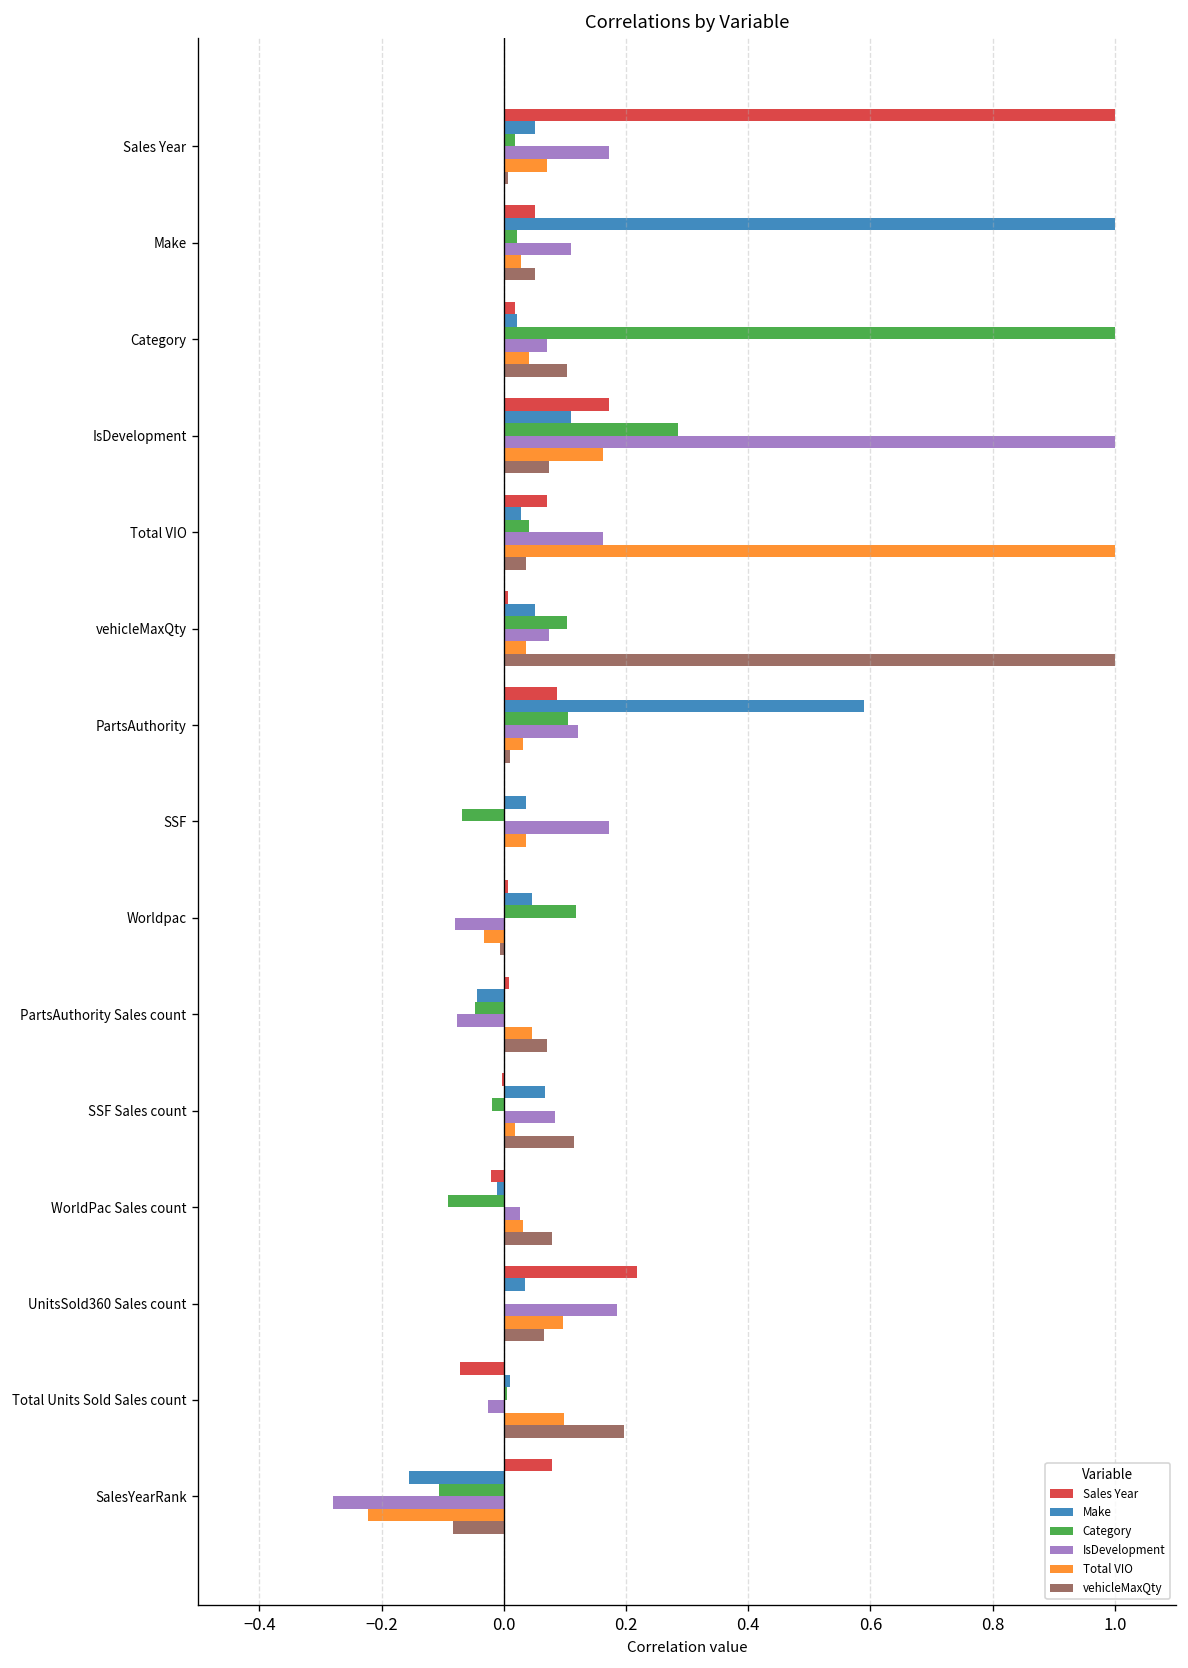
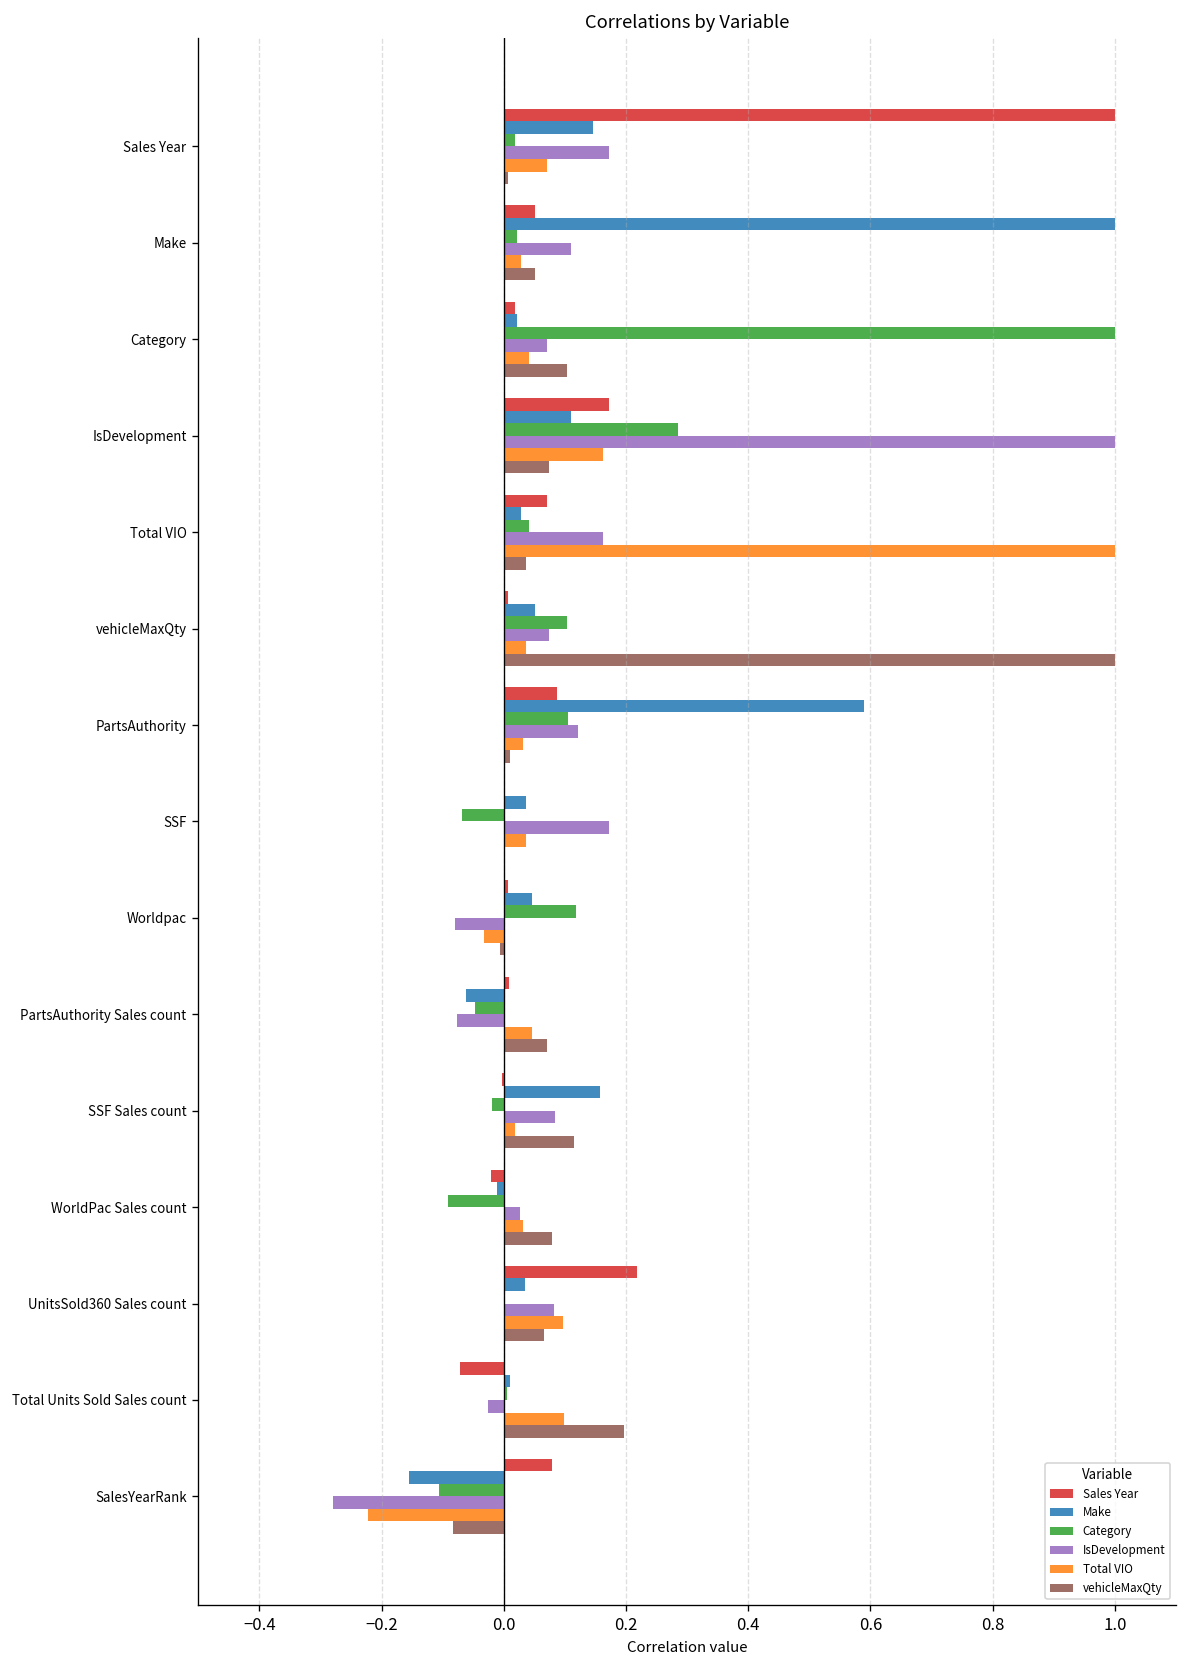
Make, Sales Year: 0.05 -> 0.15
Make, PartsAuthority Sales count: -0.04 -> -0.06
Make, SSF Sales count: 0.07 -> 0.16
IsDevelopment, UnitsSold360 Sales count: 0.18 -> 0.08
